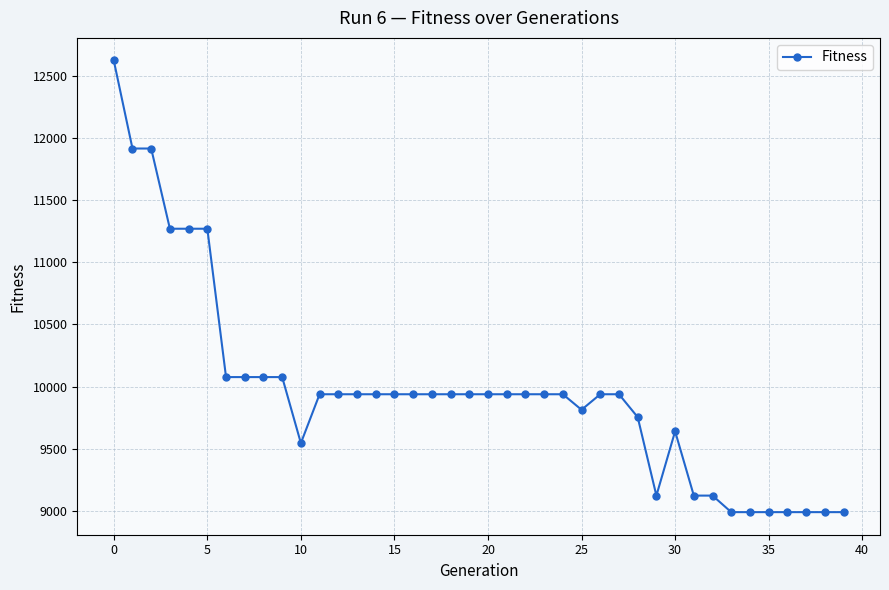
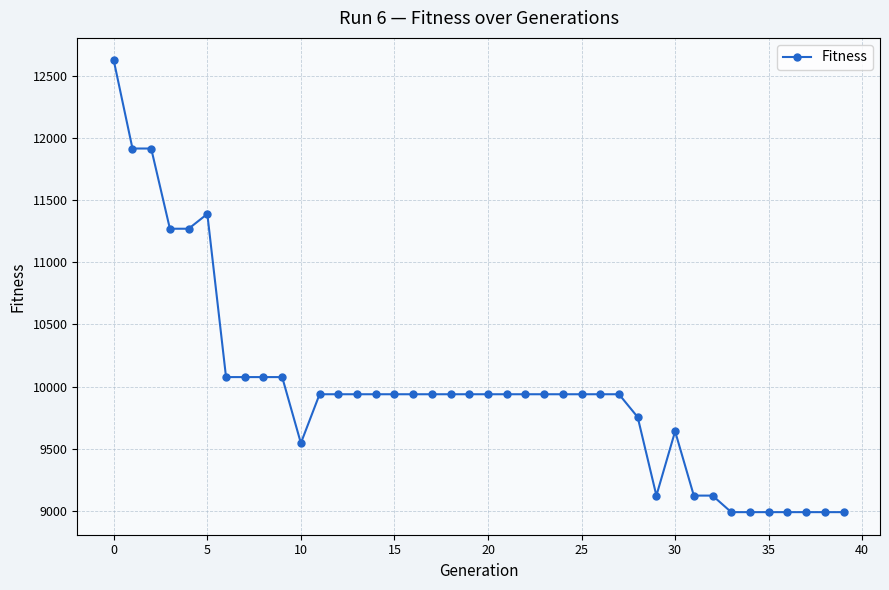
5: 11270 -> 11390
25: 9810 -> 9940
